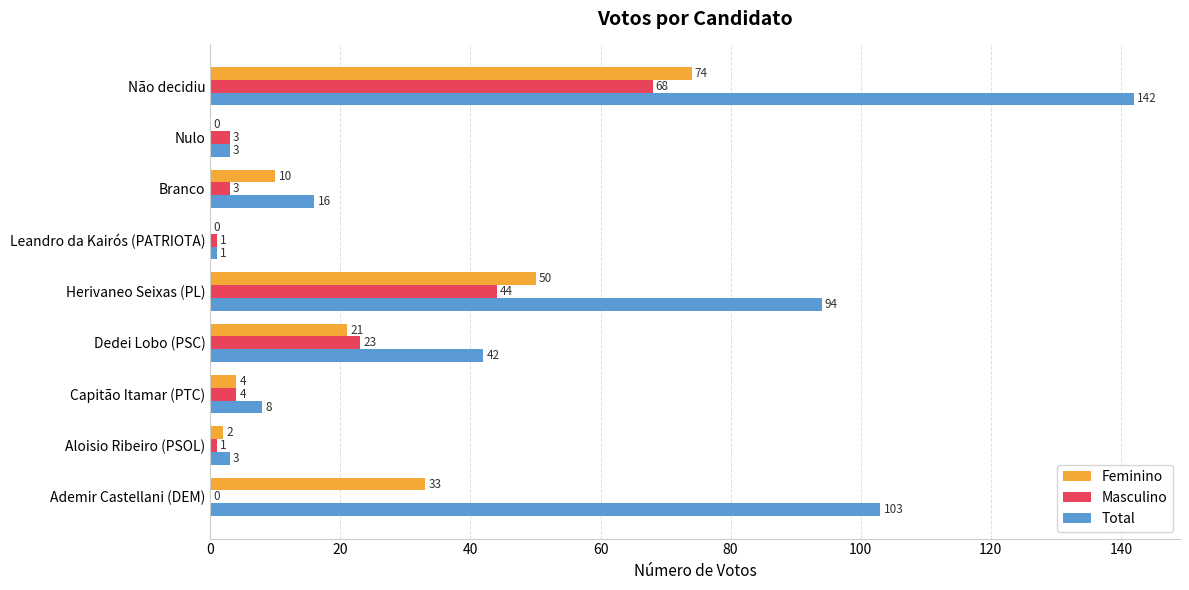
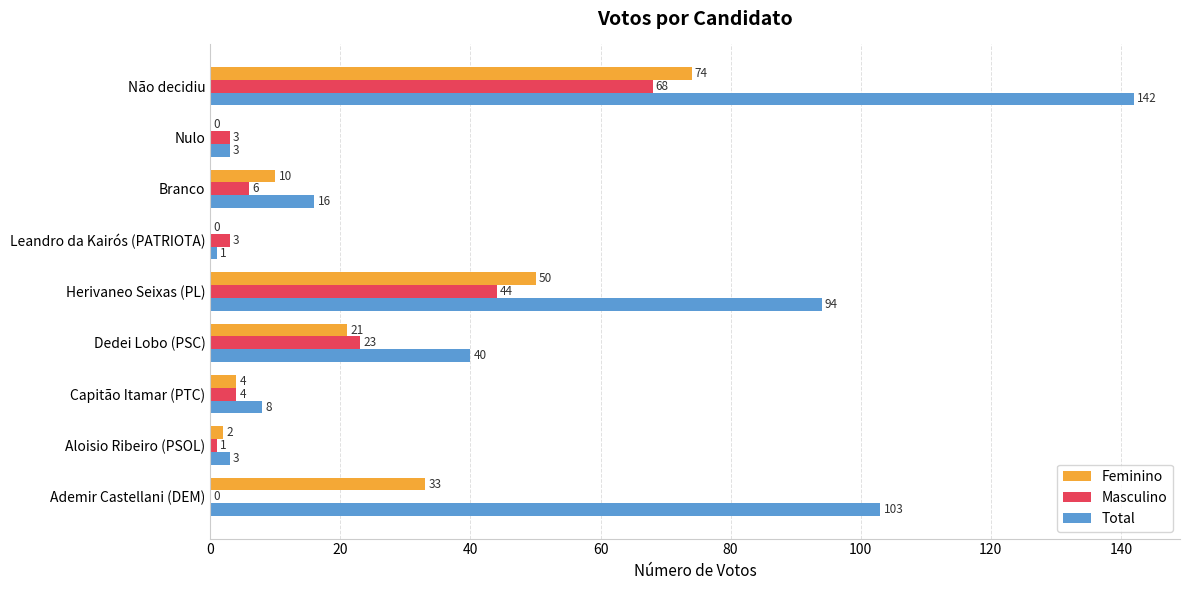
Masculino, Branco: 3 -> 6
Masculino, Leandro da Kairós (PATRIOTA): 1 -> 3
Total, Dedei Lobo (PSC): 42 -> 40
